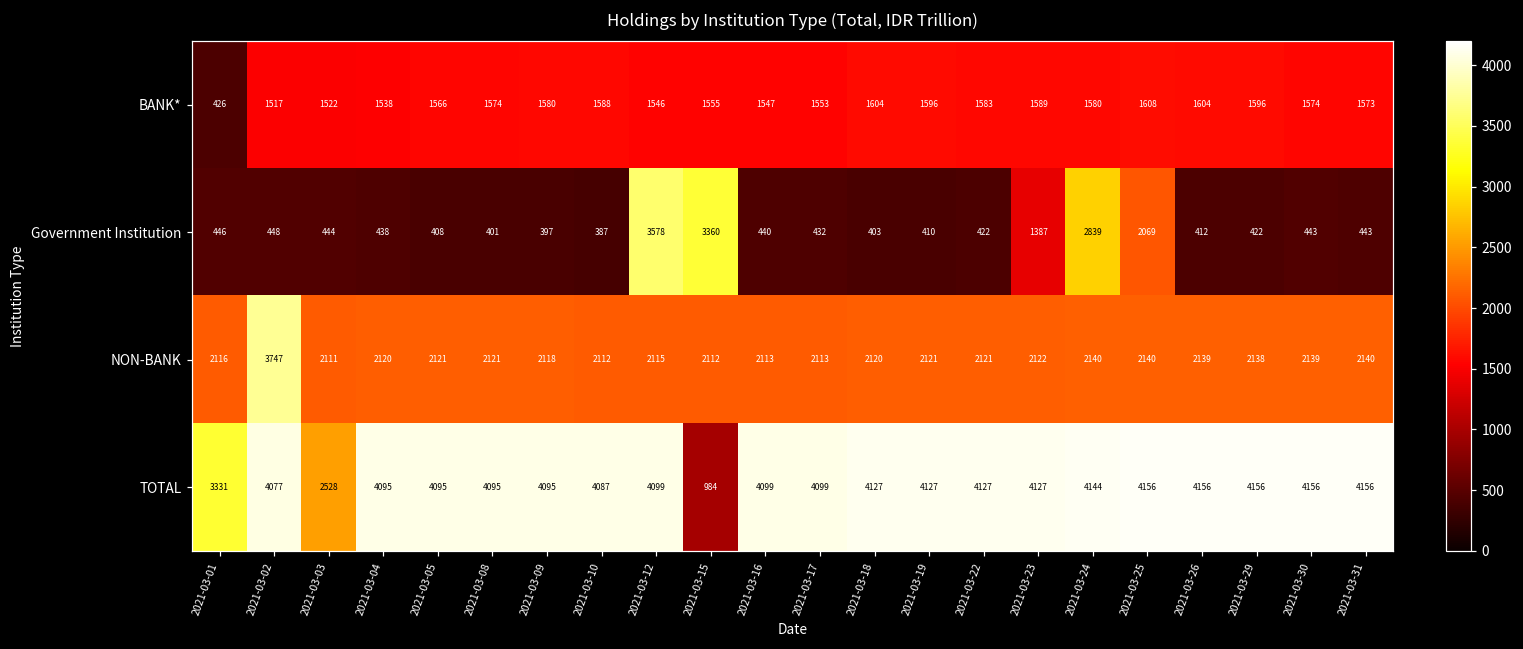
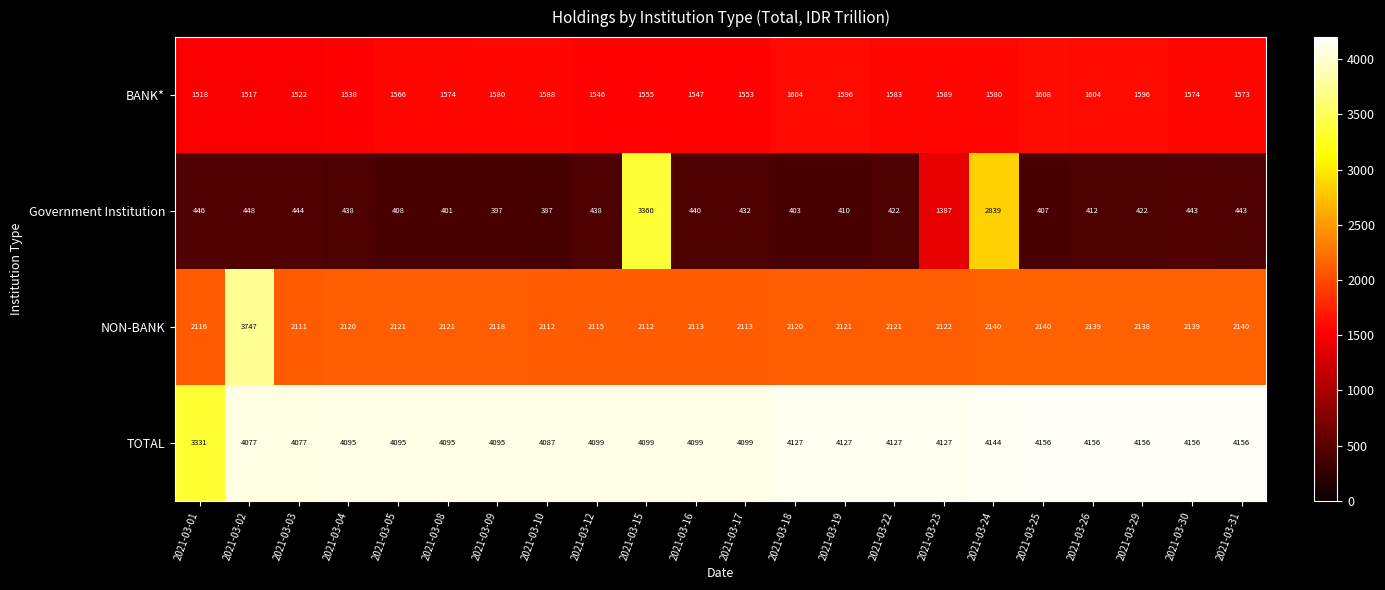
BANK*, 2021-03-01: 426 -> 1518
Government Institution, 2021-03-12: 3578 -> 438
Government Institution, 2021-03-25: 2069 -> 407
TOTAL, 2021-03-03: 2528 -> 4077
TOTAL, 2021-03-15: 984 -> 4099
